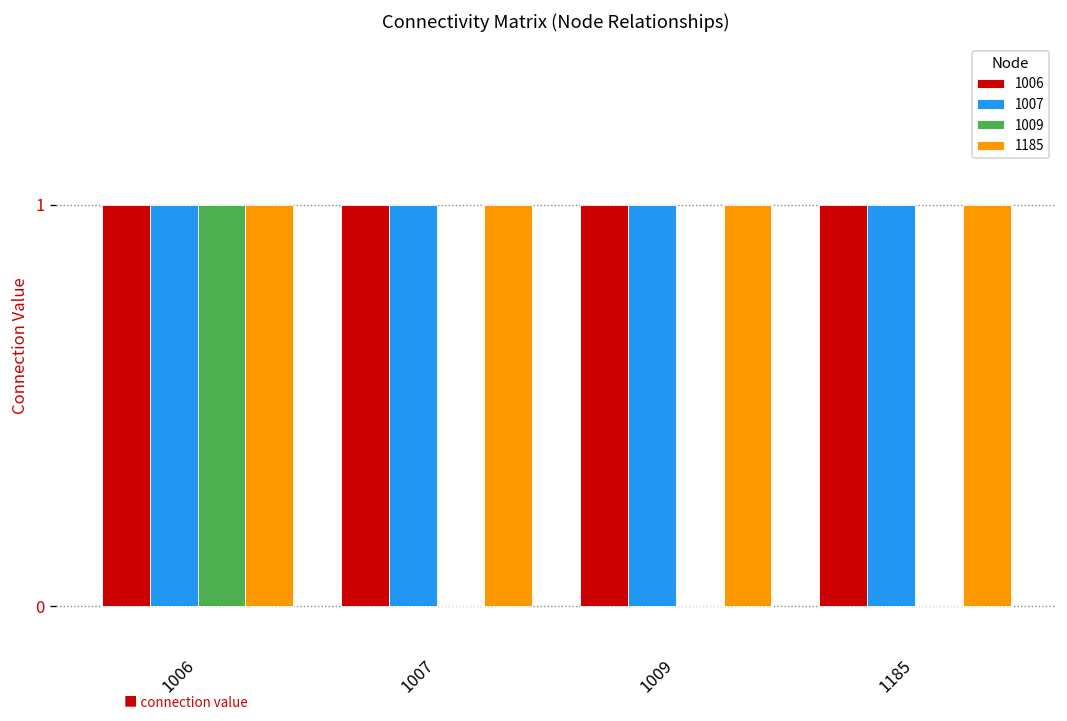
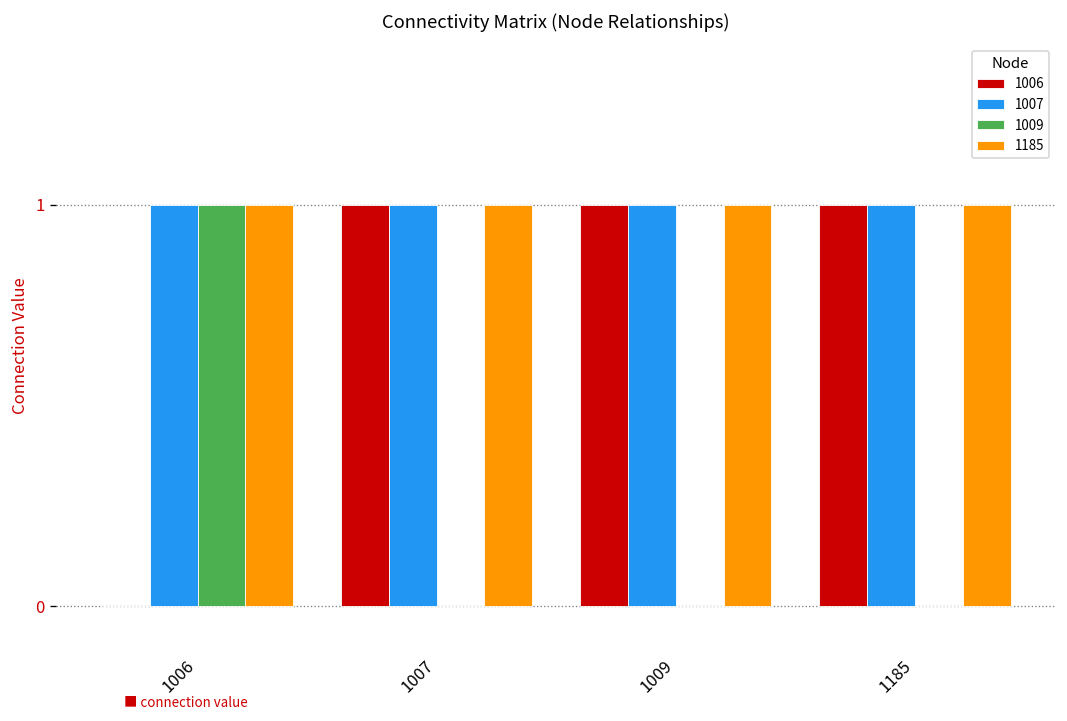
1006, 1006: 1 -> 0
